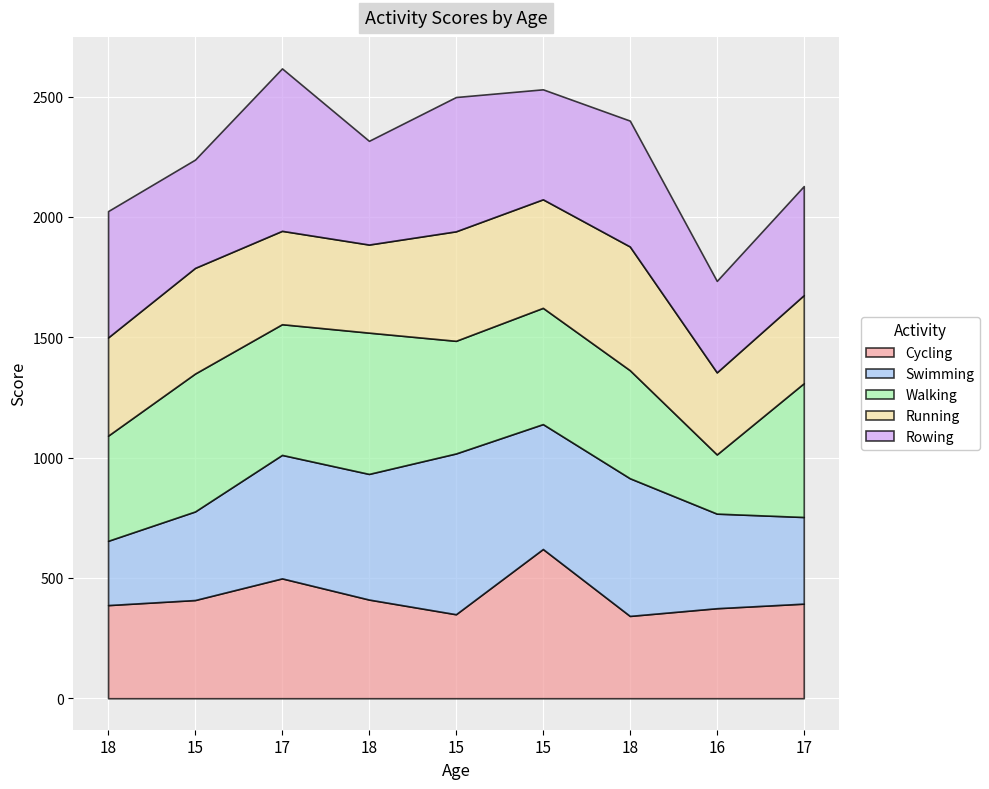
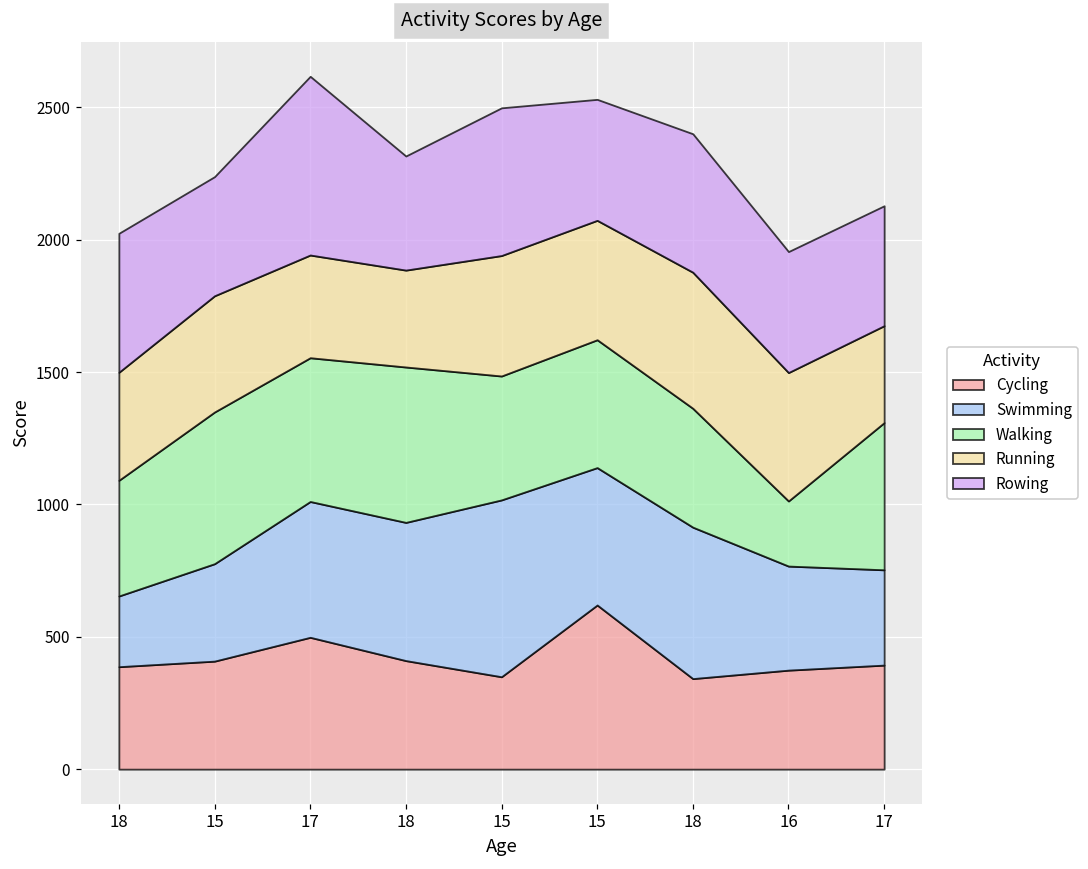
Running, 16: 340 -> 490
Rowing, 16: 380 -> 460
